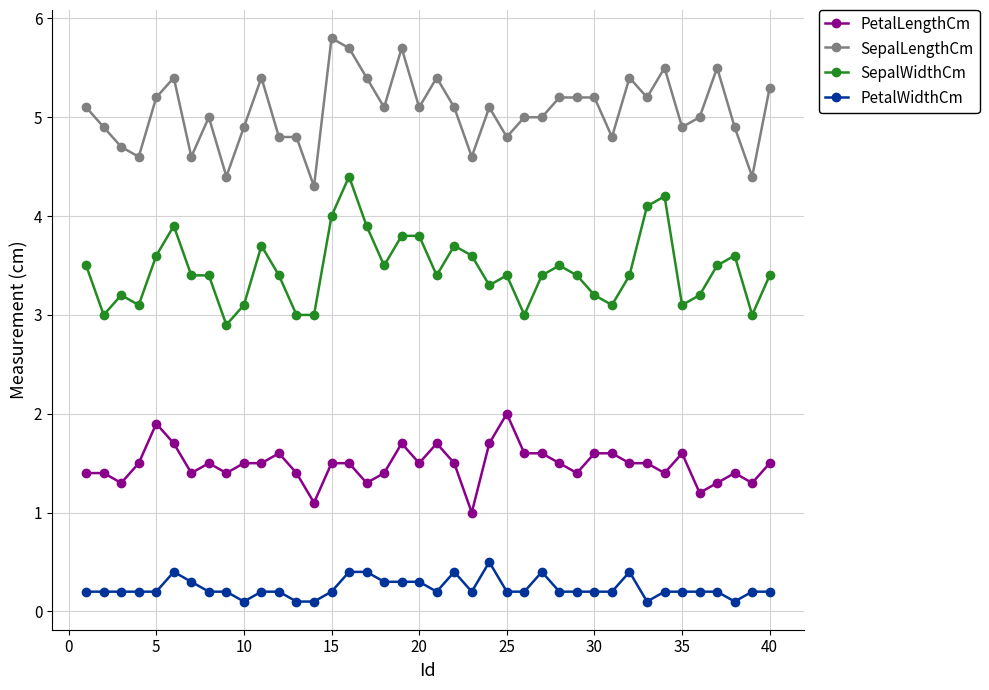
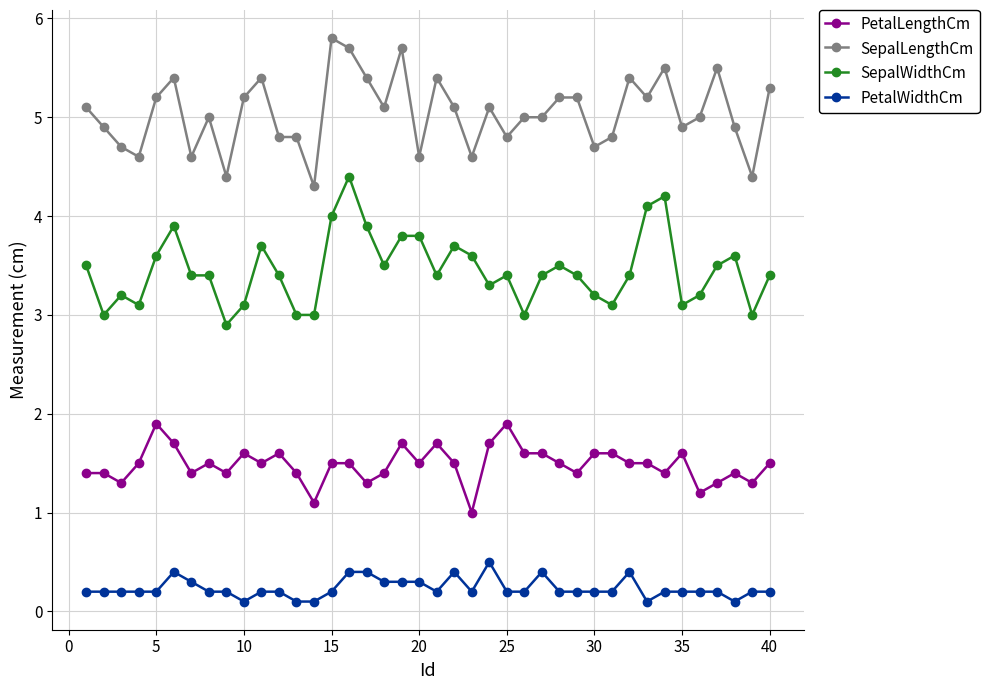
PetalLengthCm, 10: 1.5 -> 1.6
SepalLengthCm, 10: 4.9 -> 5.2
SepalLengthCm, 20: 5.1 -> 4.6
PetalLengthCm, 25: 2.0 -> 1.9
SepalLengthCm, 30: 5.2 -> 4.7
